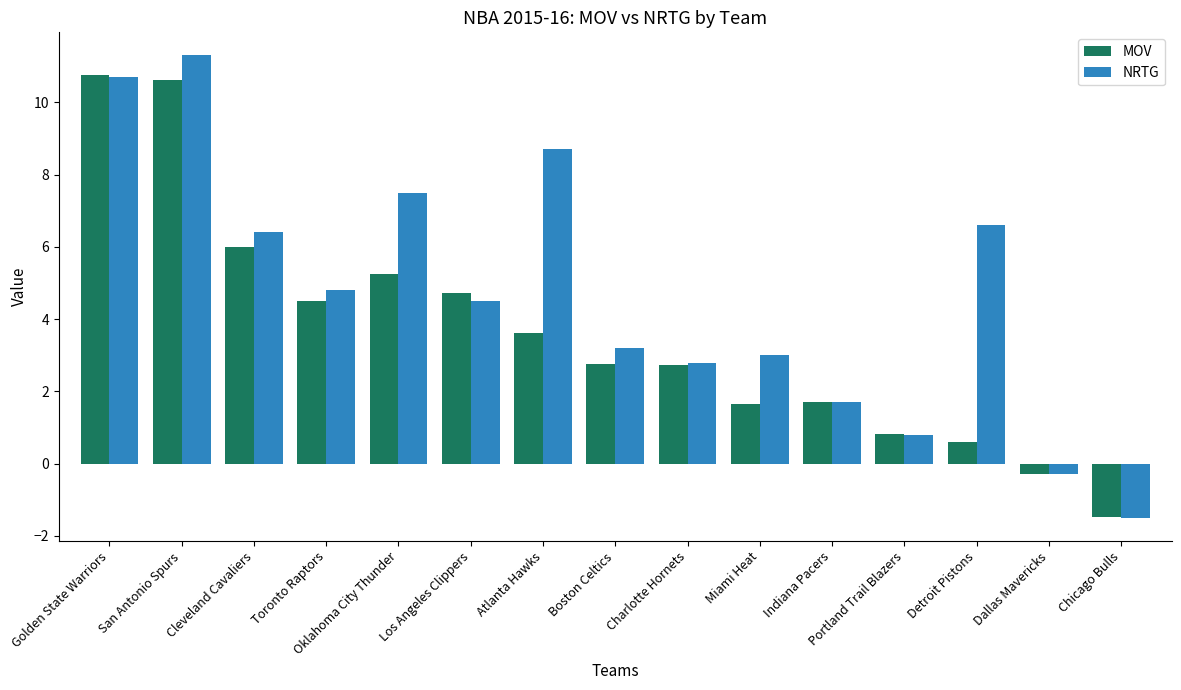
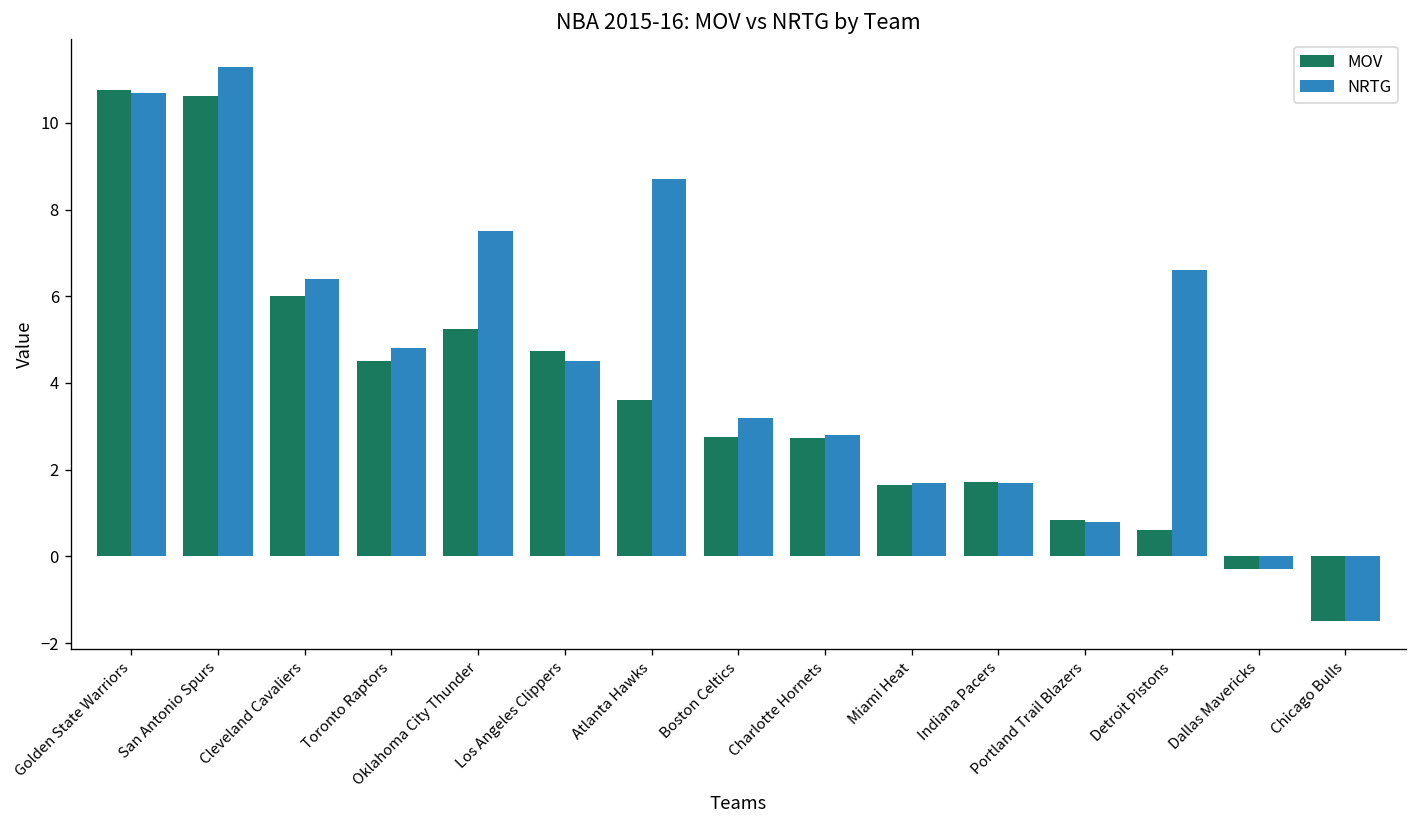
NRTG, Miami Heat: 3.0 -> 1.7
